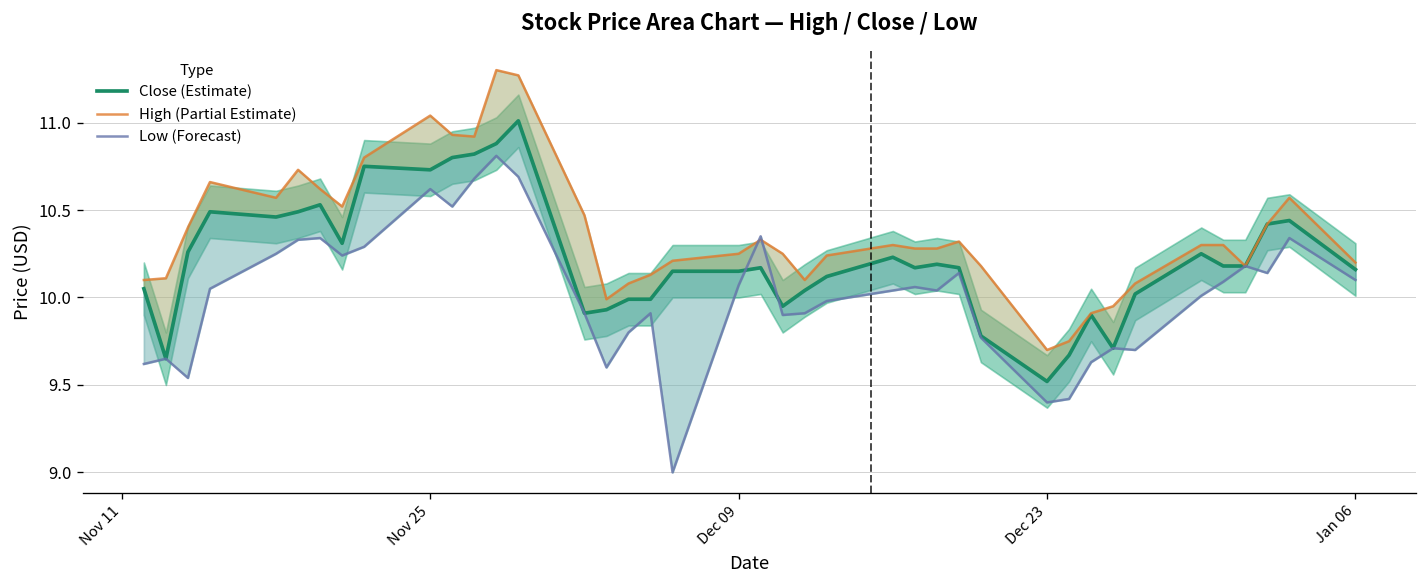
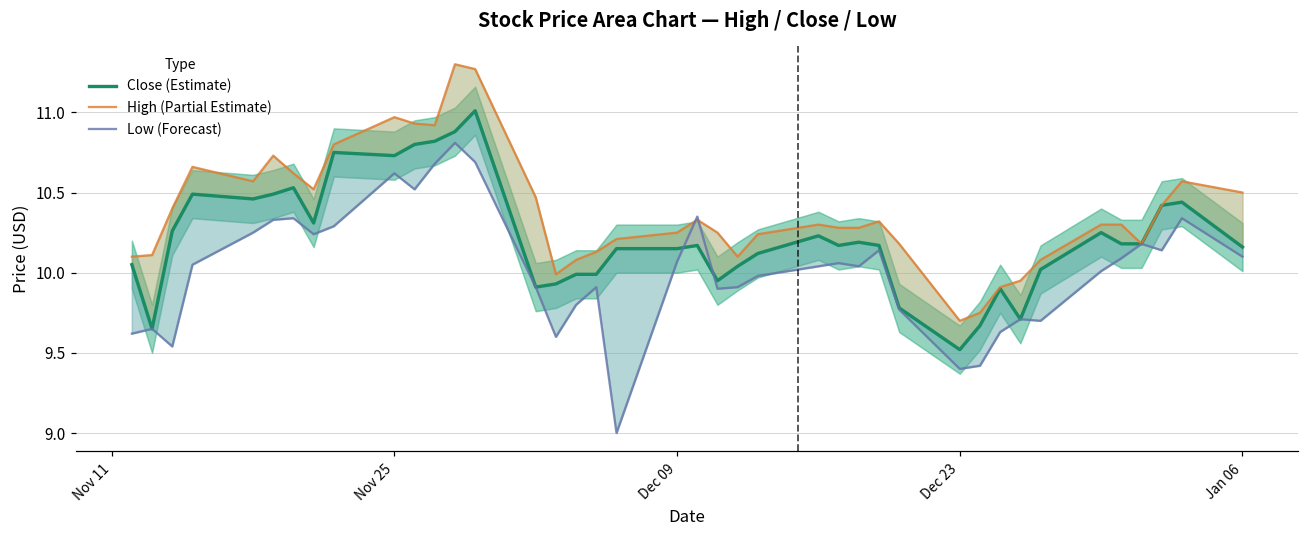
High (Partial Estimate), Nov 25: 11.04 -> 10.97
High (Partial Estimate), Jan 06: 10.2 -> 10.5
